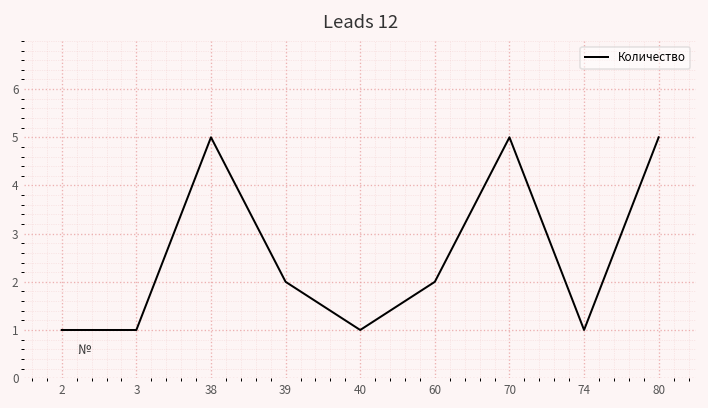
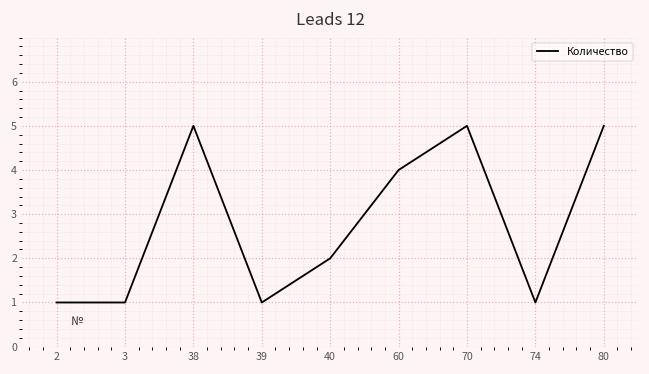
39: 2 -> 1
40: 1 -> 2
60: 2 -> 4
